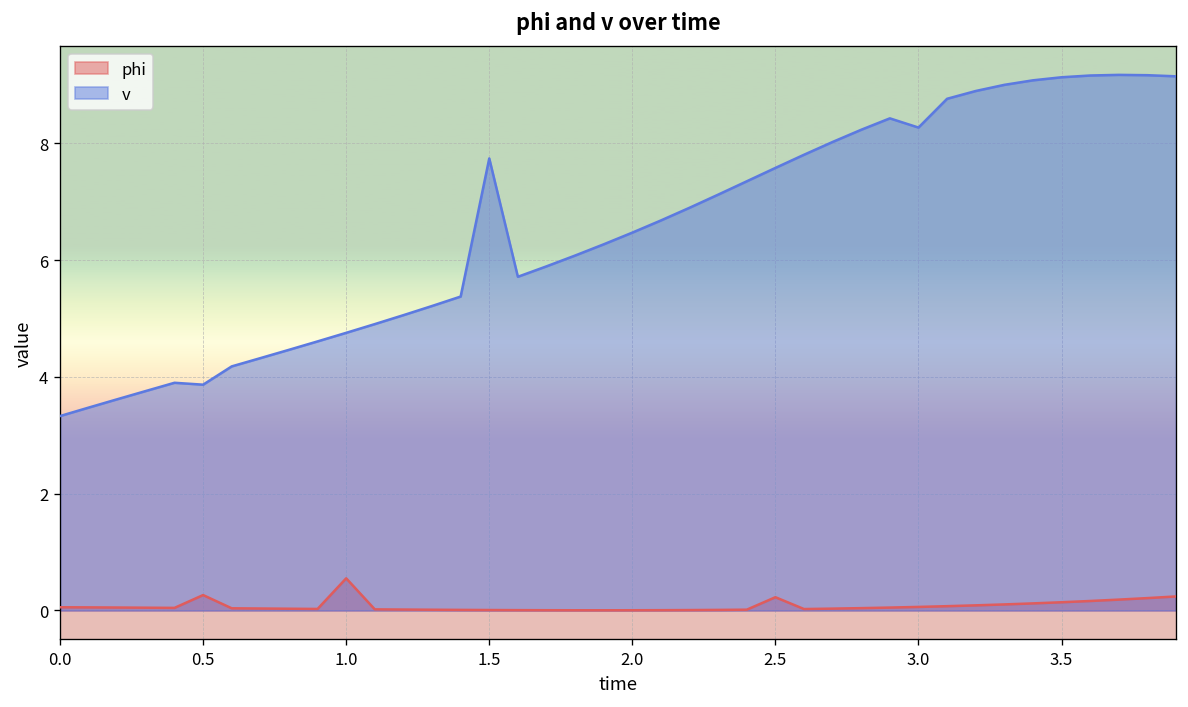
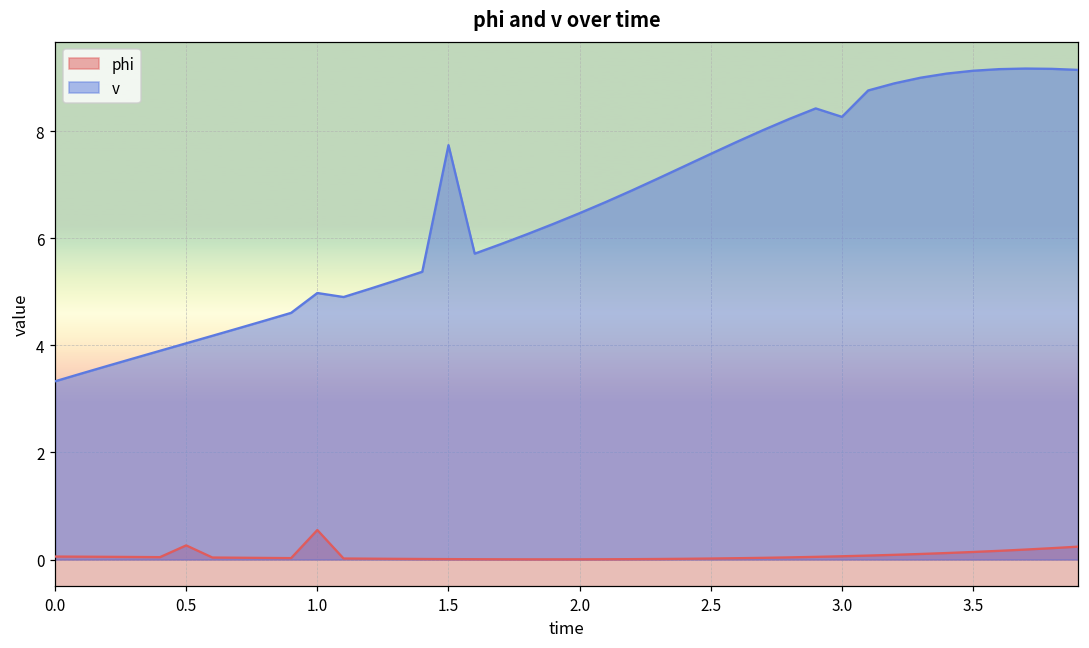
v, 0.5: 3.9 -> 4.0
v, 1.0: 4.8 -> 5.0
phi, 2.5: 0.2 -> 0.0
